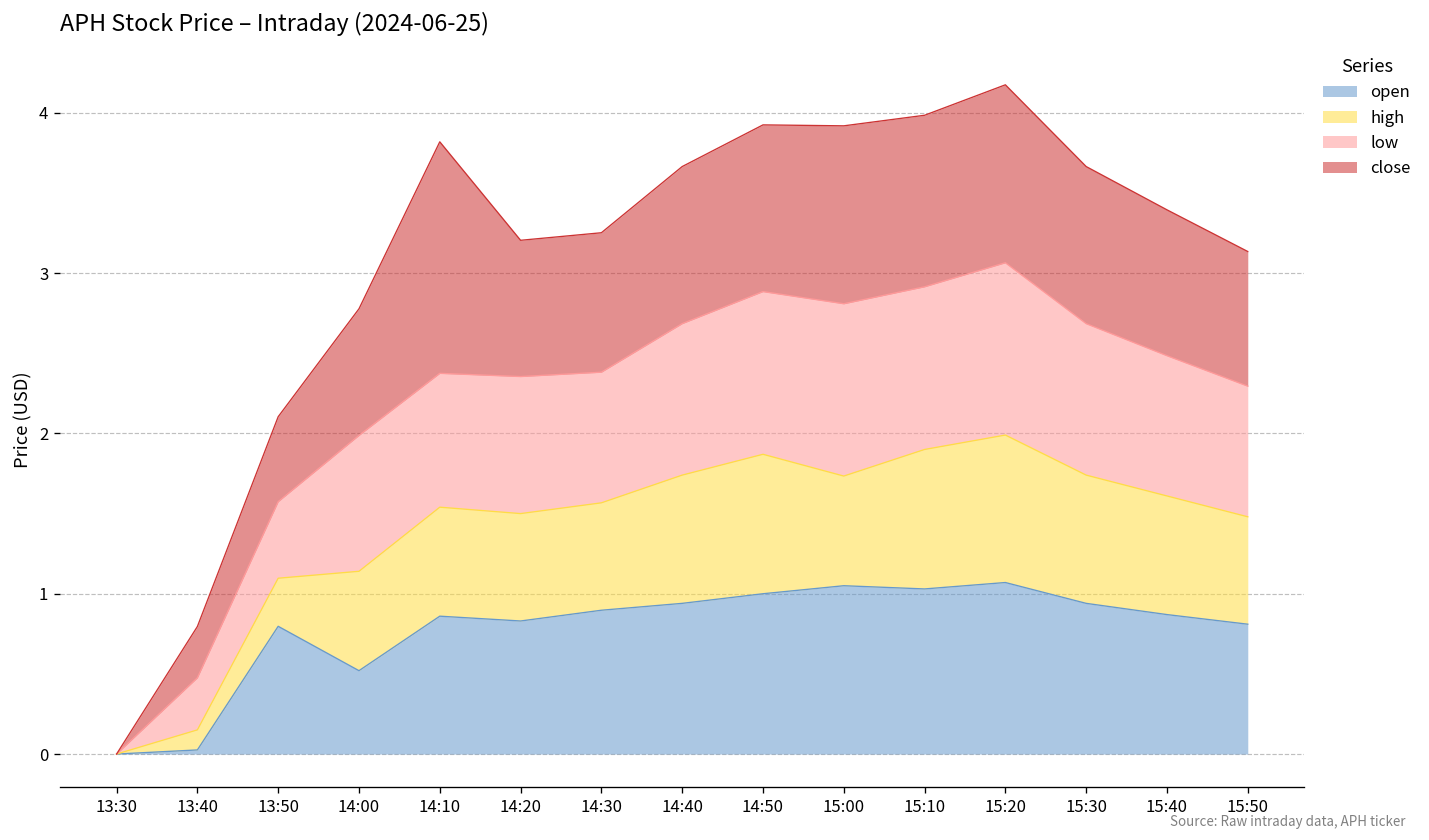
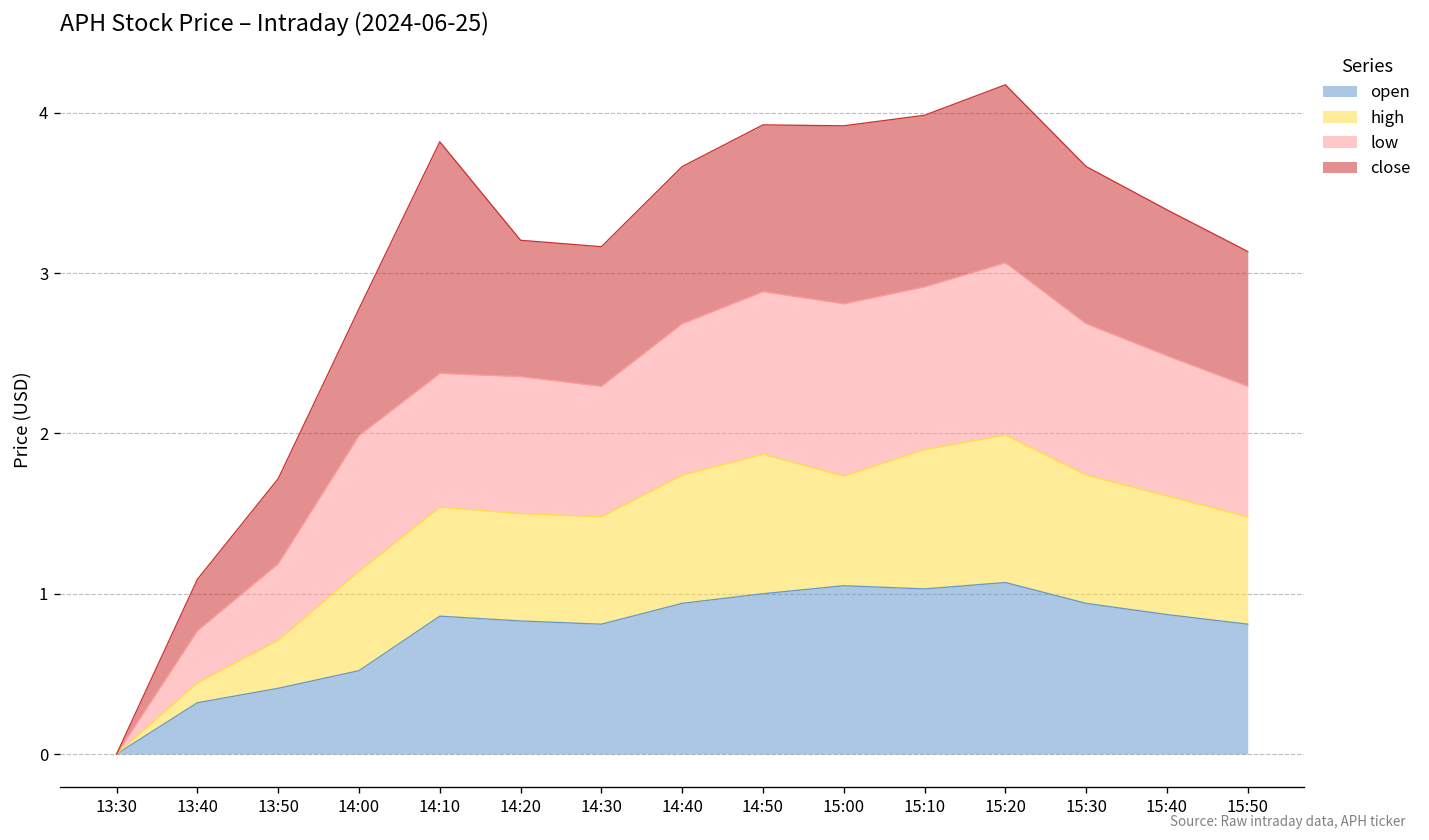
open, 13:40: 0.03 -> 0.32
open, 13:50: 0.80 -> 0.41
open, 14:30: 0.90 -> 0.81
